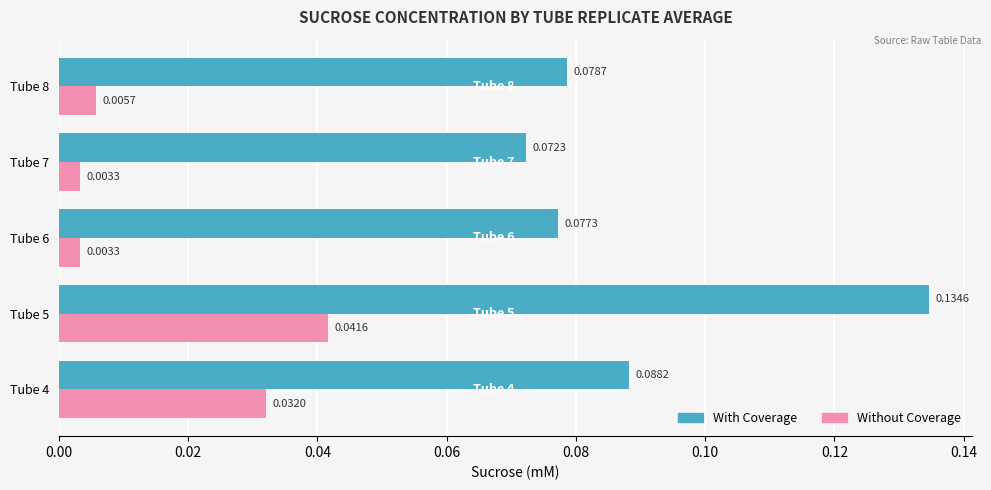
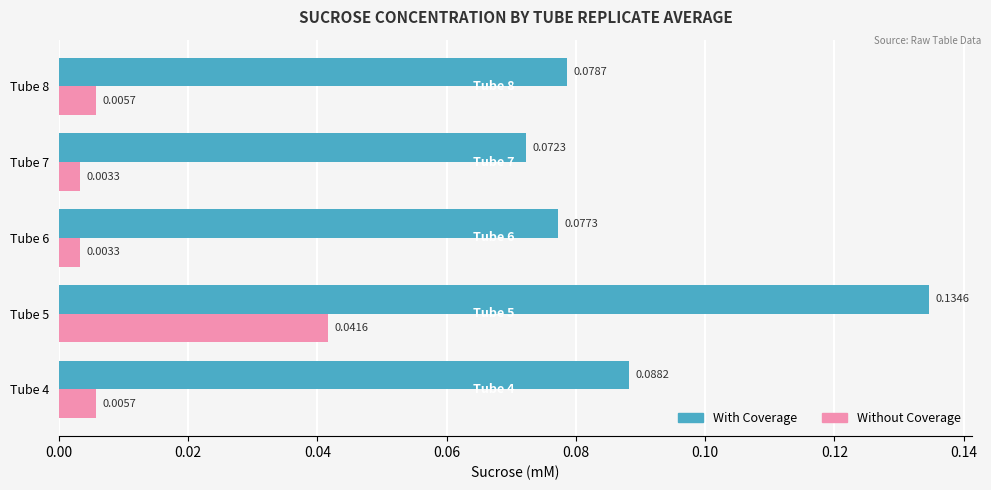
Without Coverage, Tube 4: 0.0320 -> 0.0057
